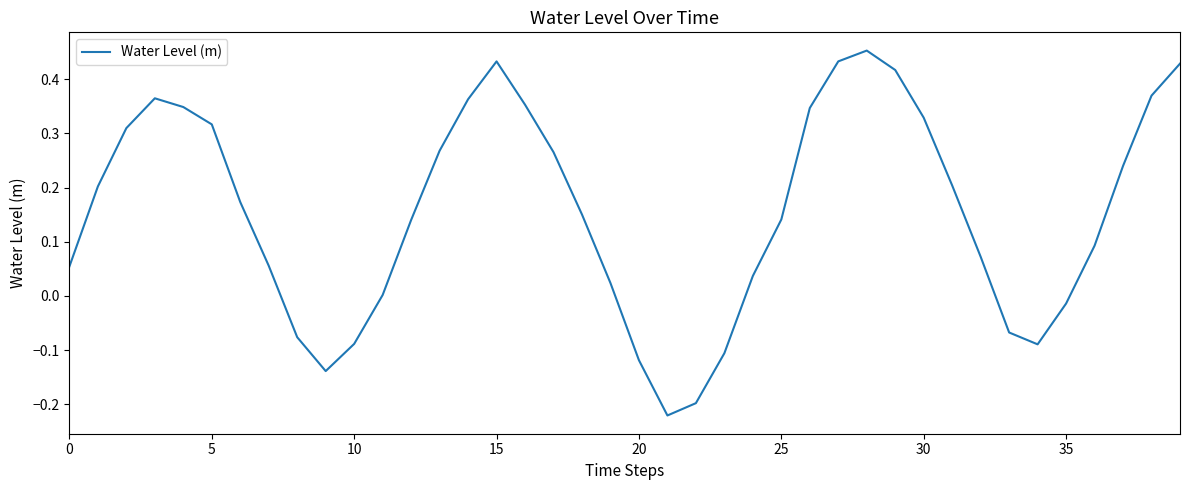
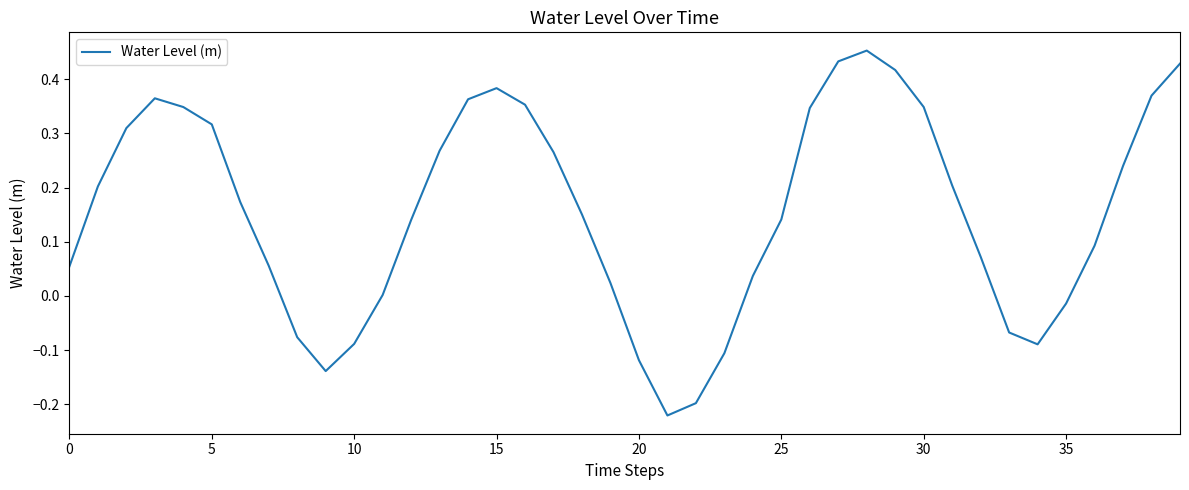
15: 0.43 -> 0.38
30: 0.33 -> 0.35
